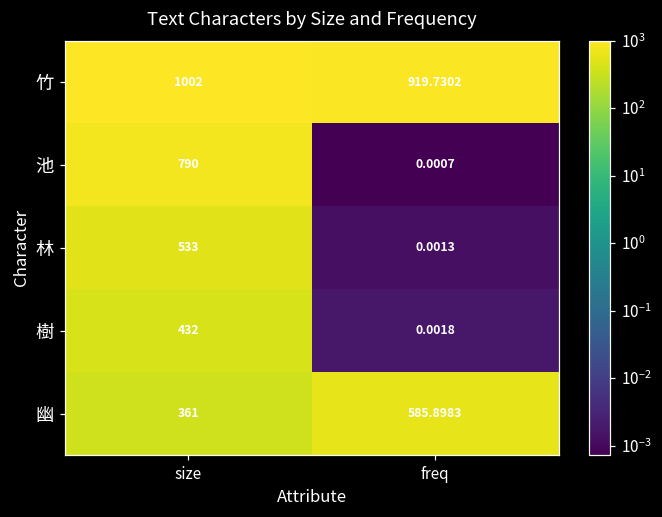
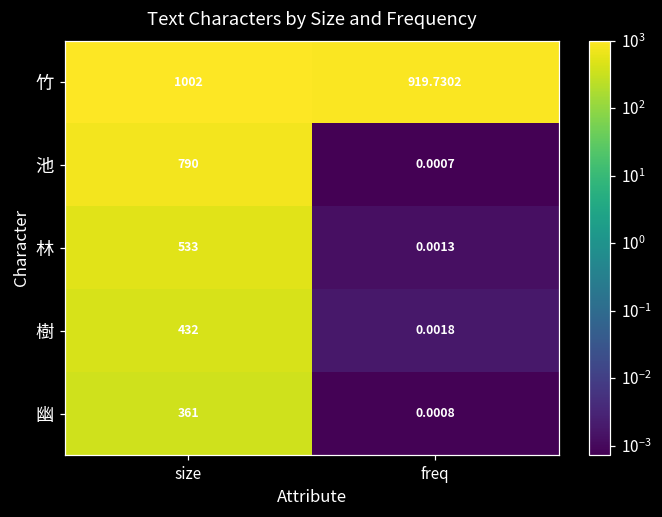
幽, freq: 585.8983 -> 0.0008
